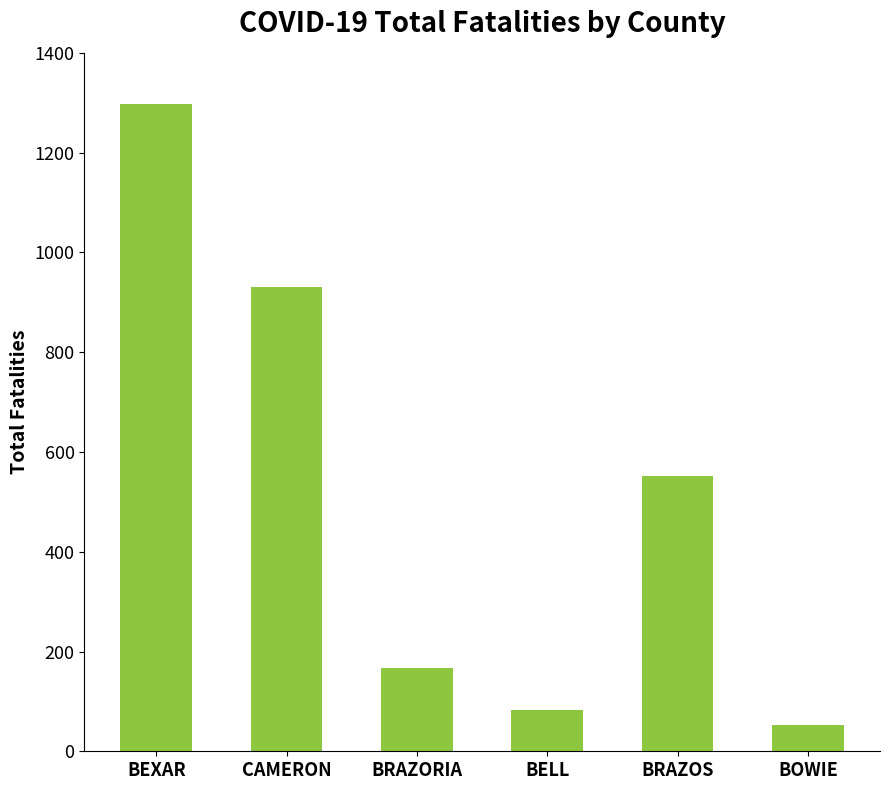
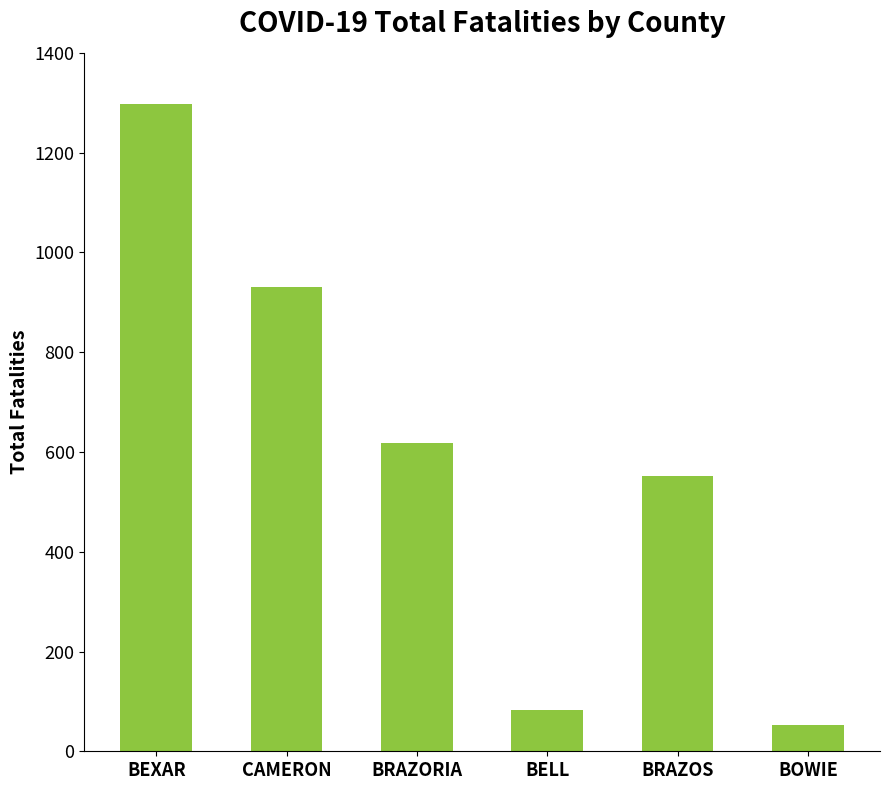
BRAZORIA: 170 -> 620
